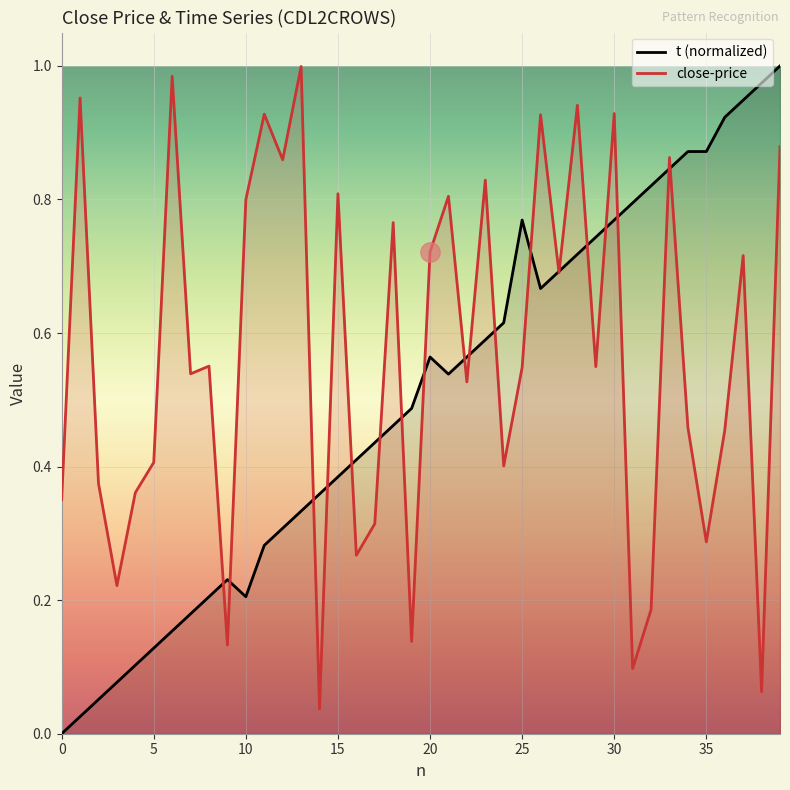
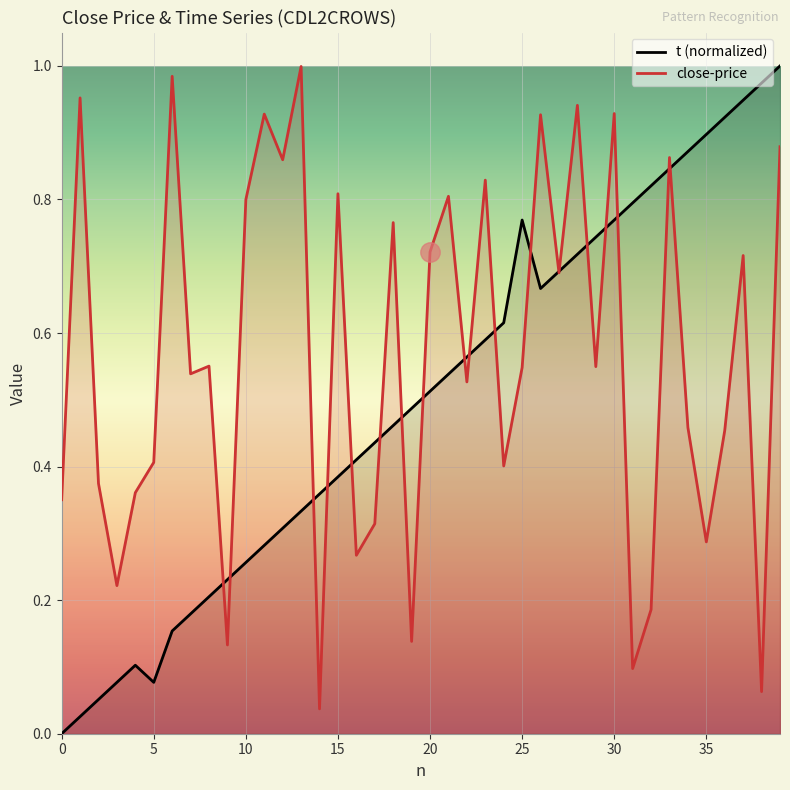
t (normalized), 5: 0.13 -> 0.08
t (normalized), 10: 0.21 -> 0.26
t (normalized), 20: 0.56 -> 0.51
t (normalized), 35: 0.87 -> 0.90
